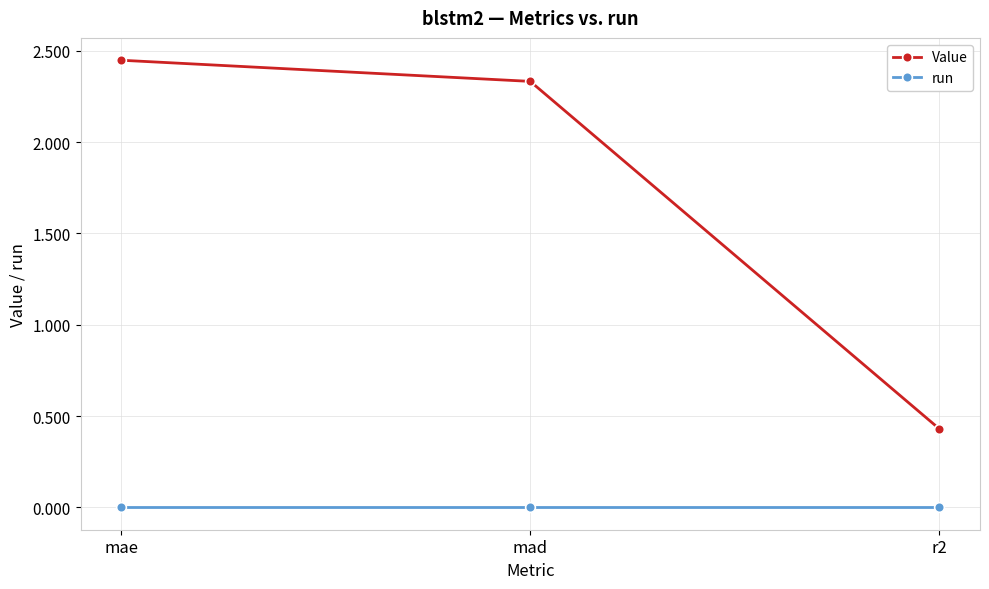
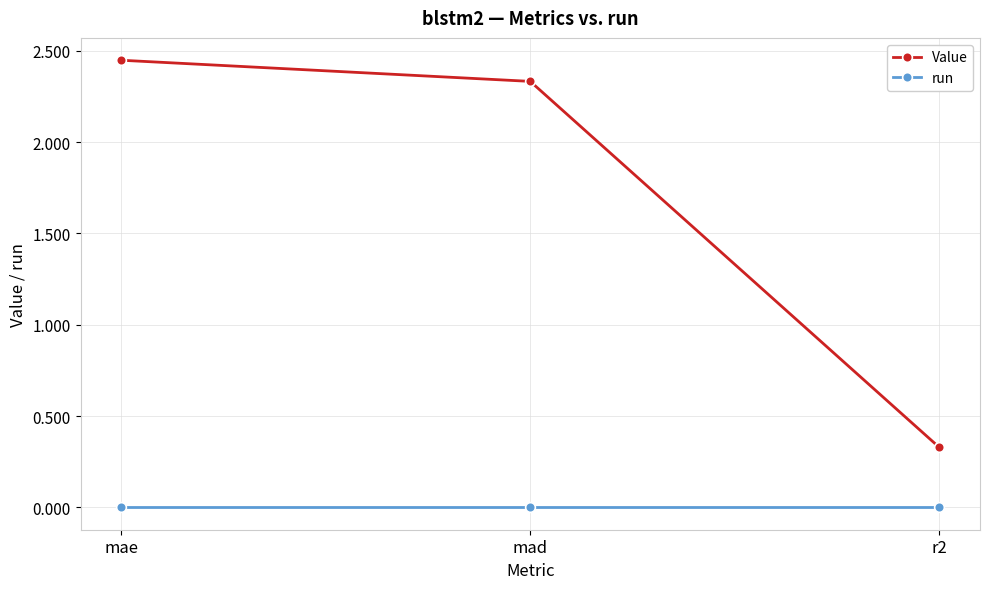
Value, r2: 0.43 -> 0.33
